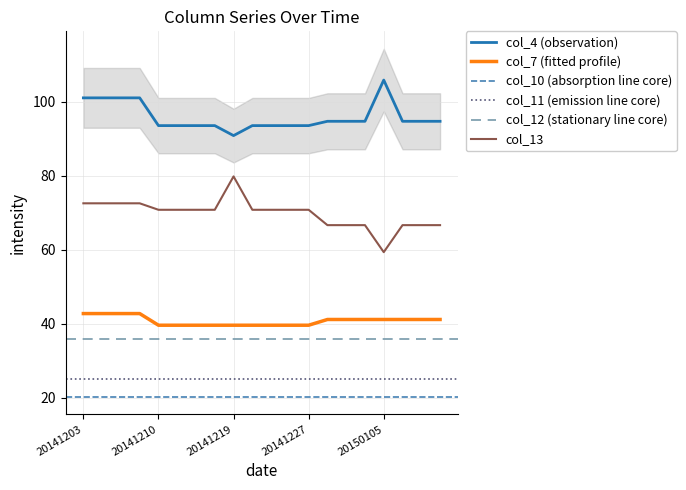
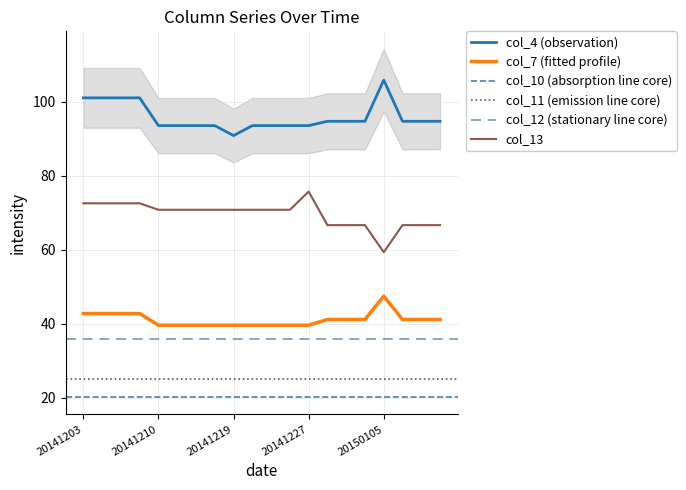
col_13, 20141219: 80 -> 71
col_13, 20141227: 71 -> 76
col_7 (fitted profile), 20150105: 41 -> 47
